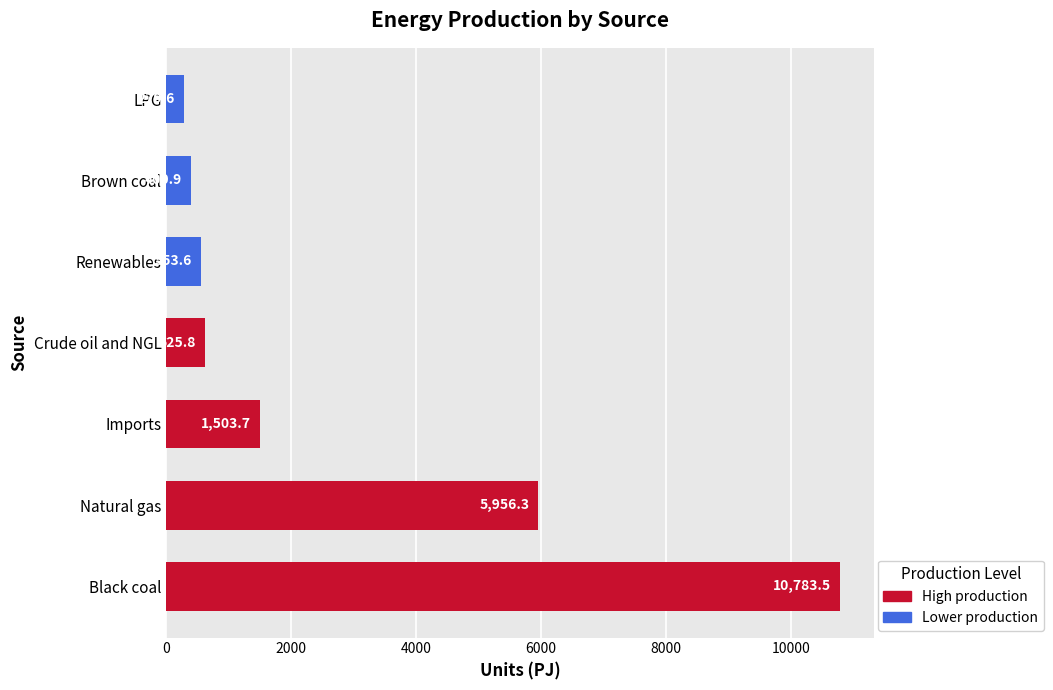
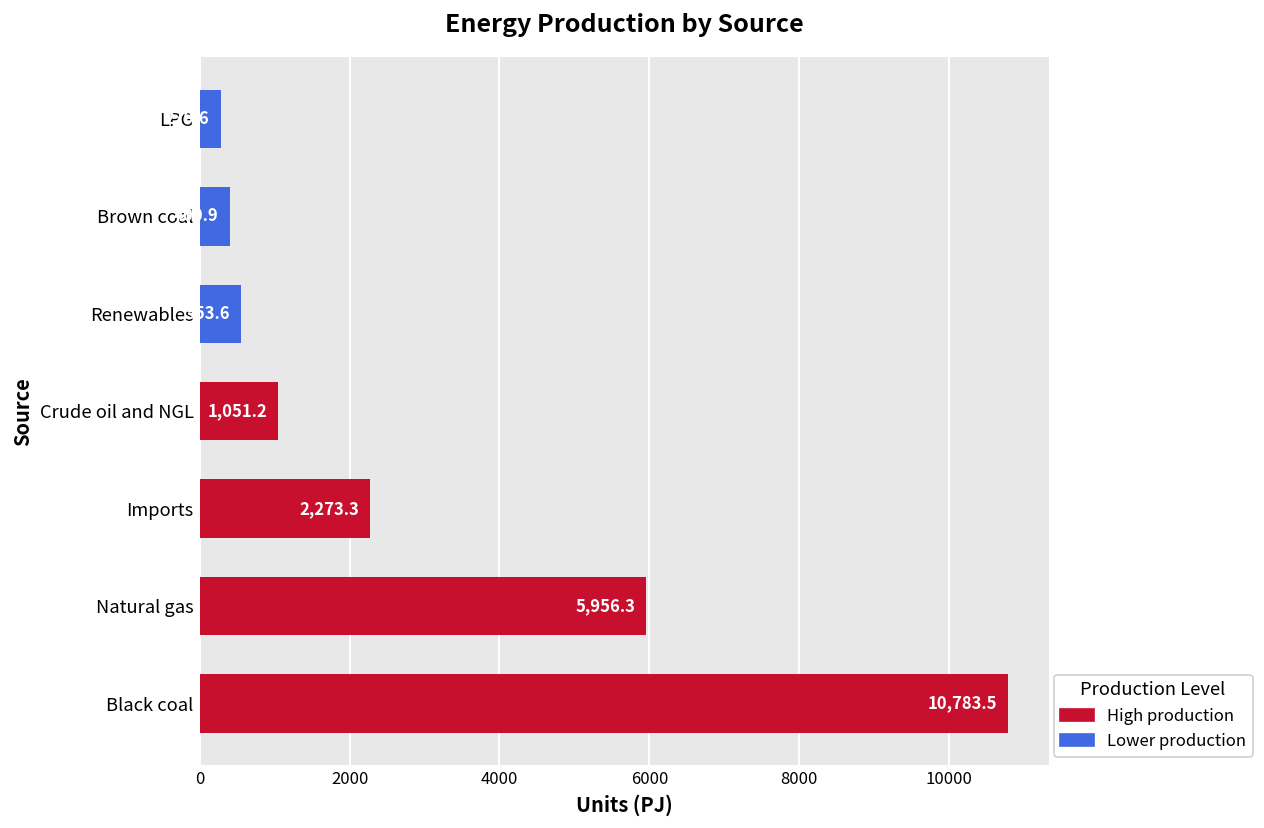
Crude oil and NGL: 625.8 -> 1,051.2
Imports: 1,503.7 -> 2,273.3
